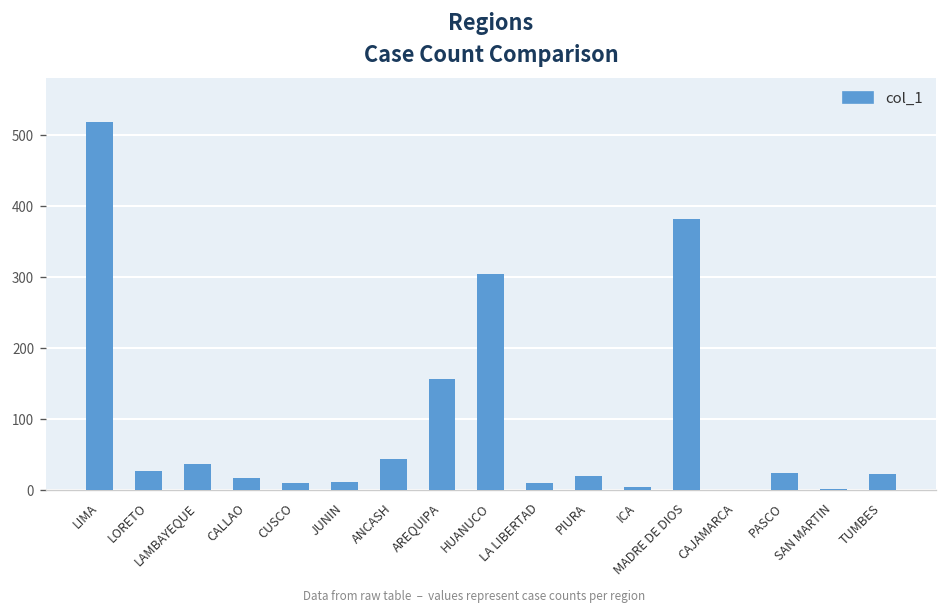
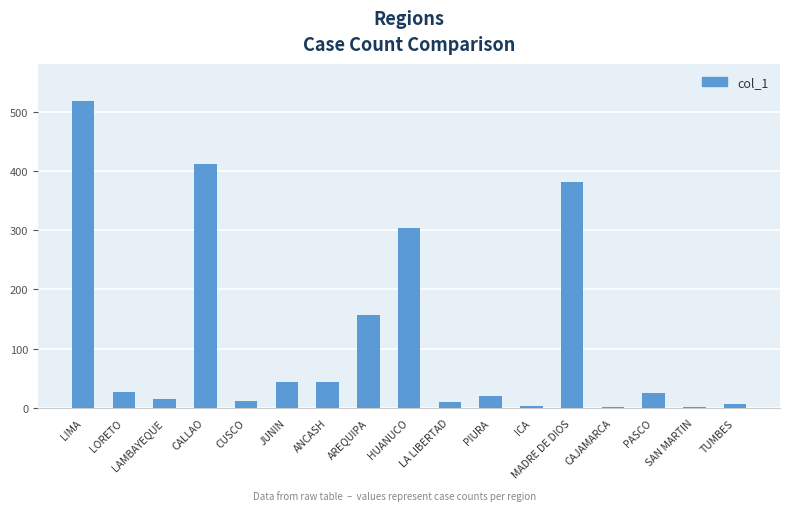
LAMBAYEQUE: 40 -> 20
CALLAO: 20 -> 410
JUNIN: 10 -> 40
TUMBES: 20 -> 10
